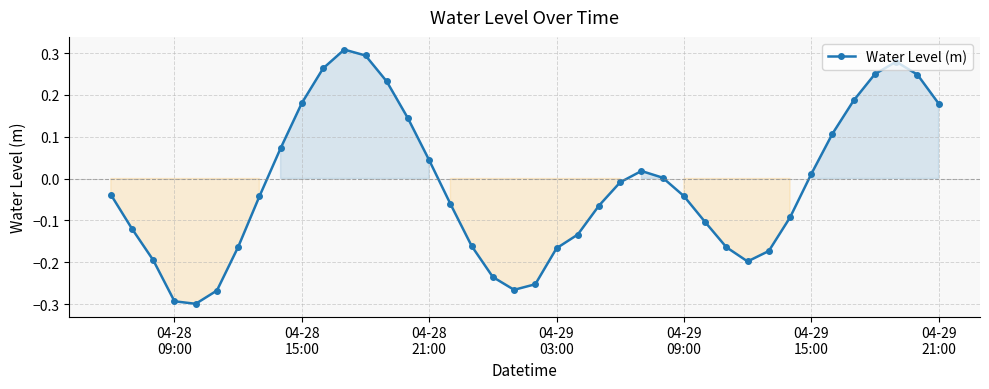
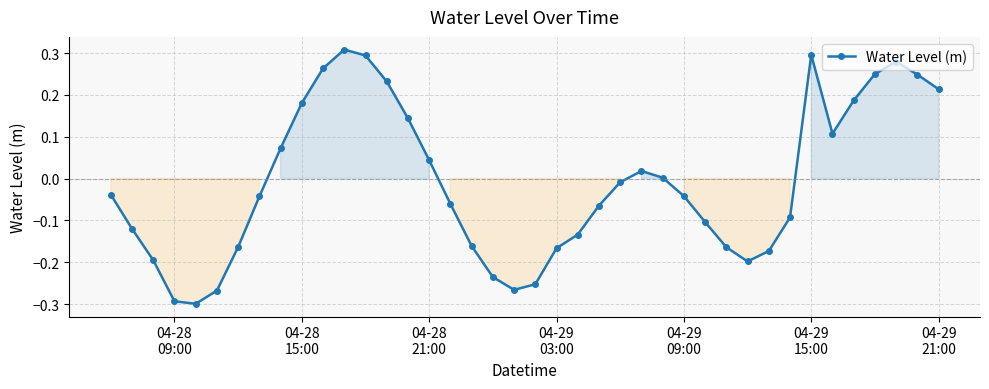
04-29 15:00: 0.01 -> 0.30
04-29 21:00: 0.18 -> 0.21
